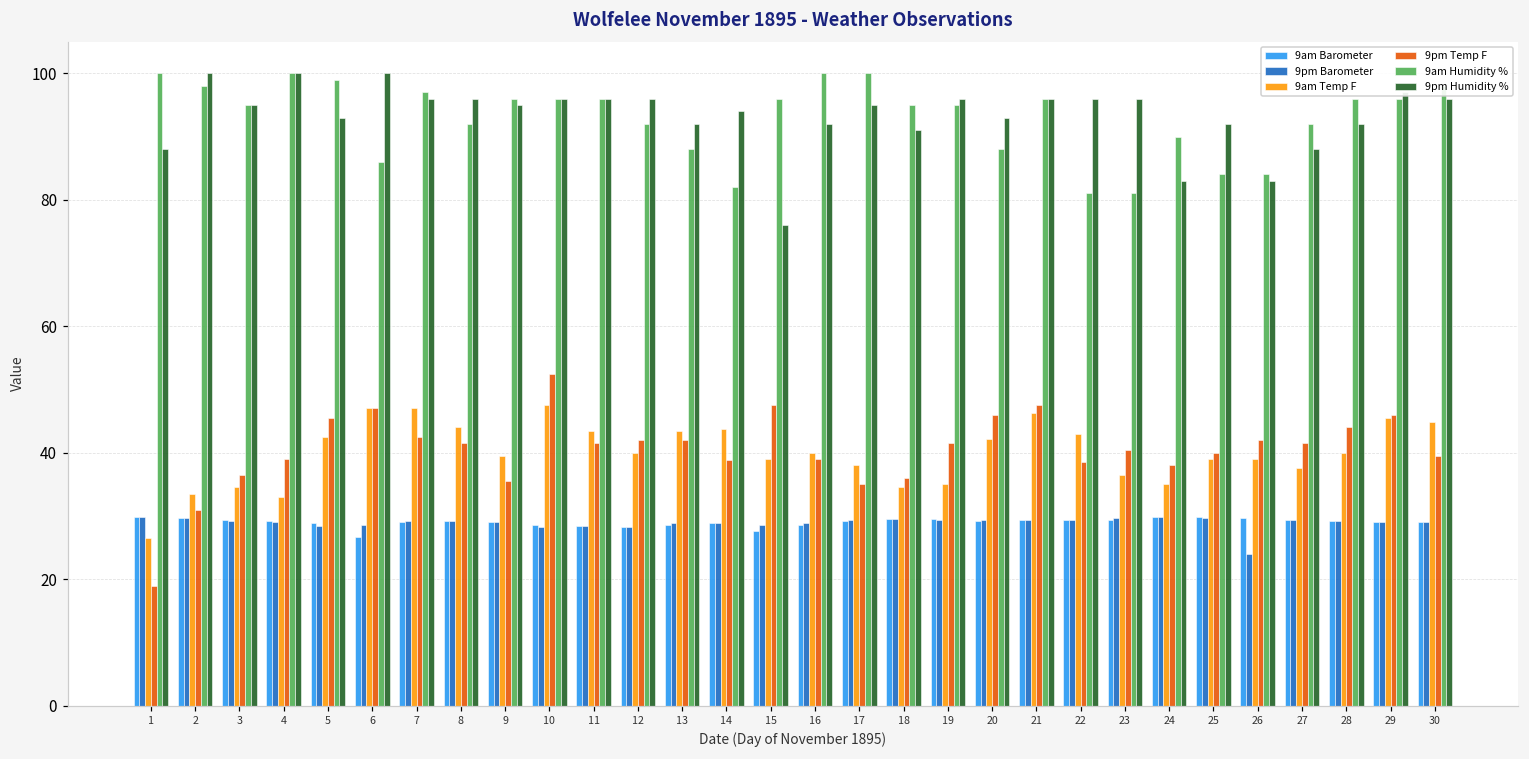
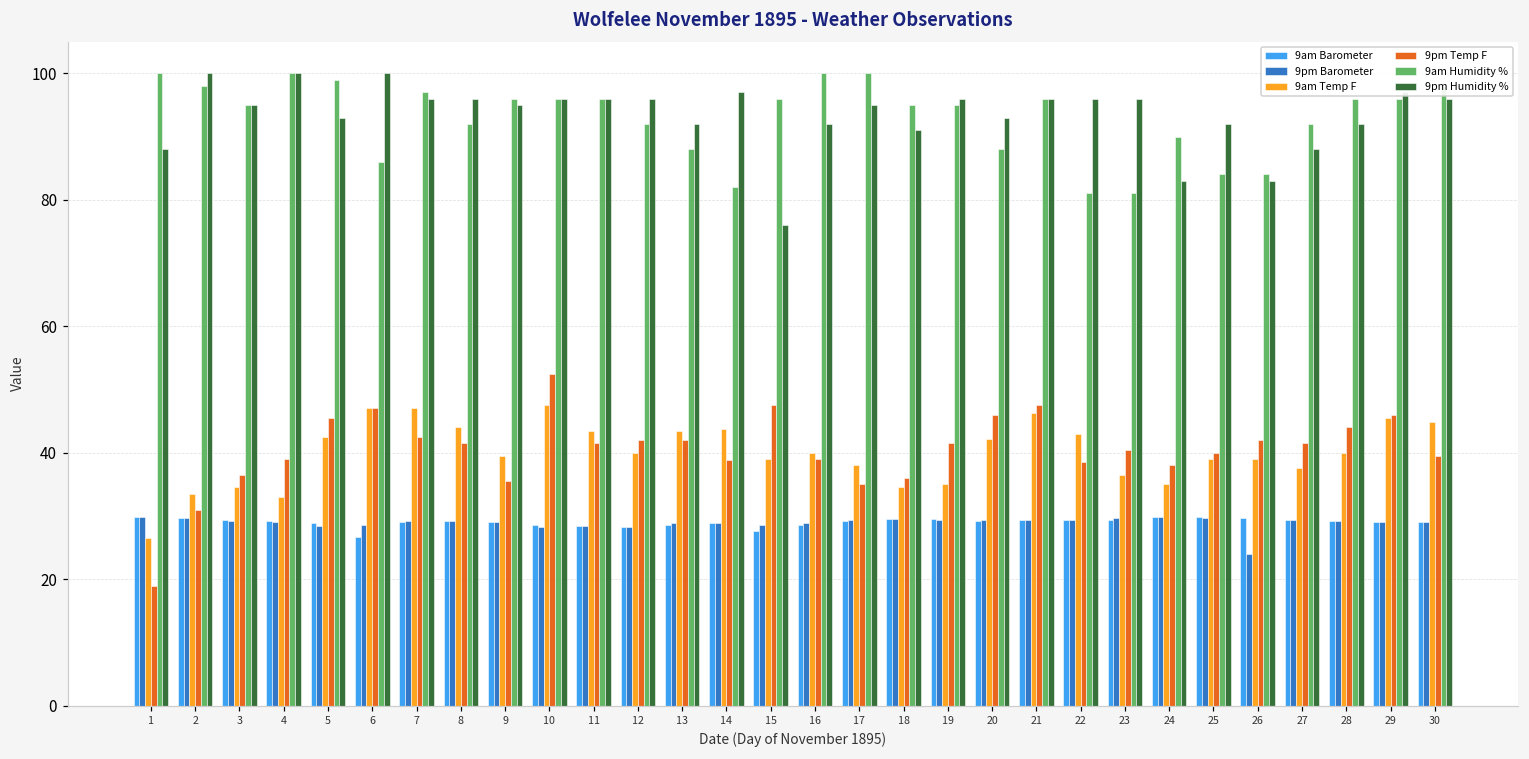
9pm Humidity %, 14: 94 -> 97
